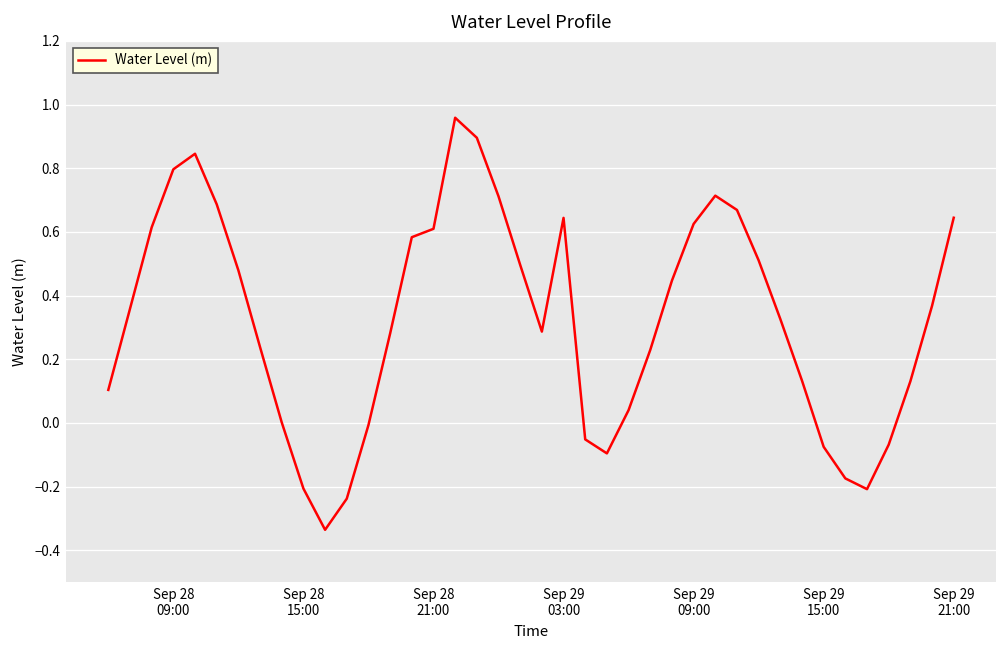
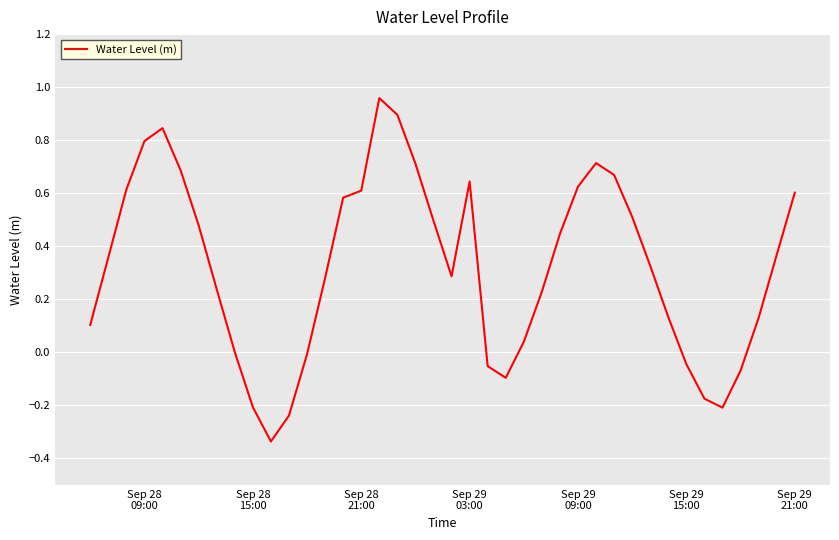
Sep 29 15:00: -0.08 -> -0.04
Sep 29 21:00: 0.64 -> 0.60
